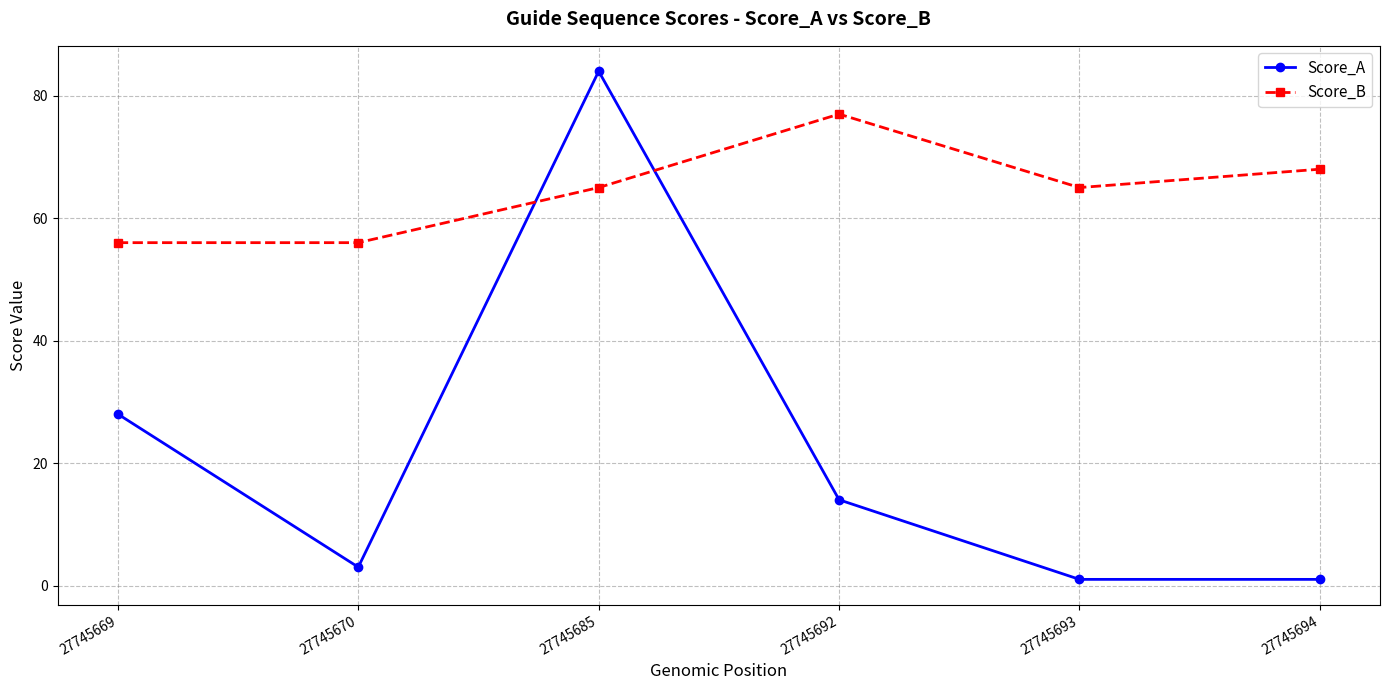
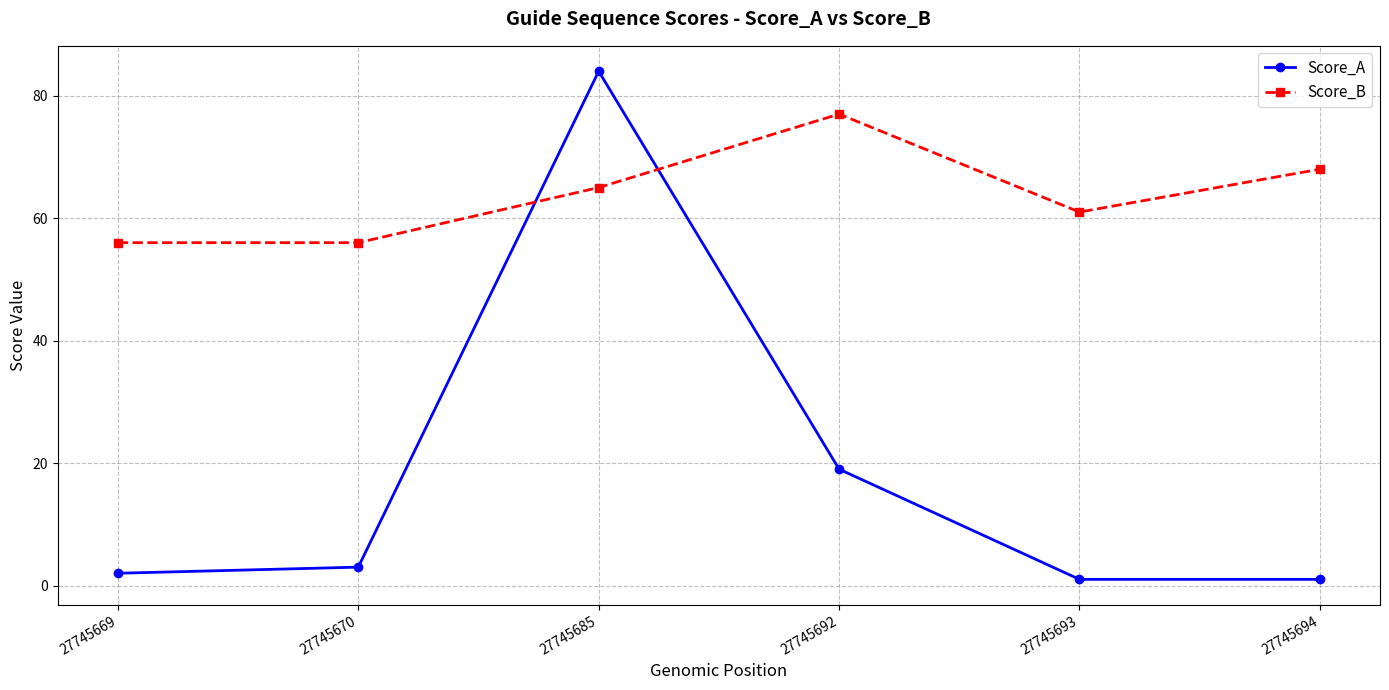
Score_A, 27745669: 28 -> 2
Score_A, 27745692: 14 -> 19
Score_B, 27745693: 65 -> 61
